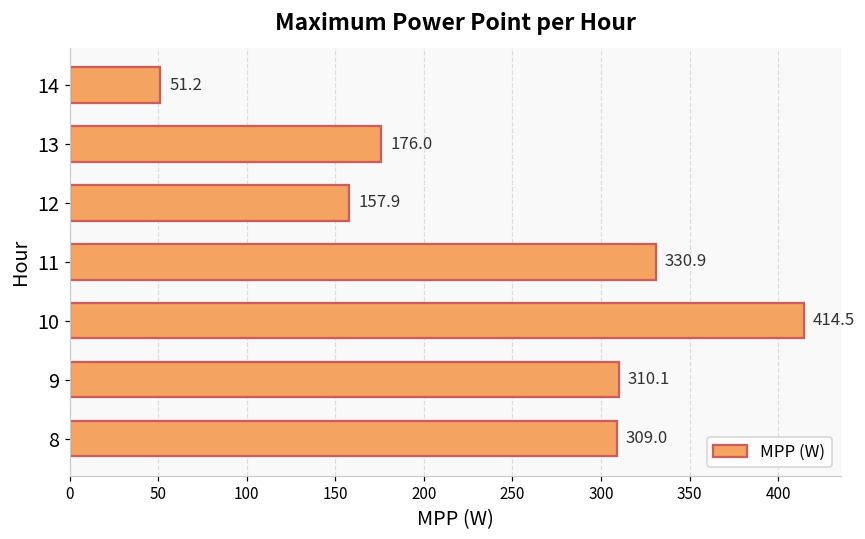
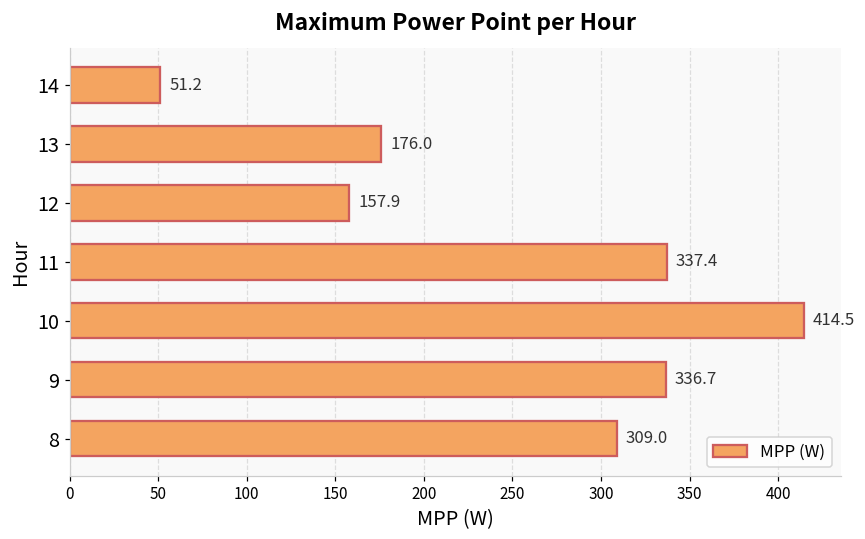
11: 330.9 -> 337.4
9: 310.1 -> 336.7
